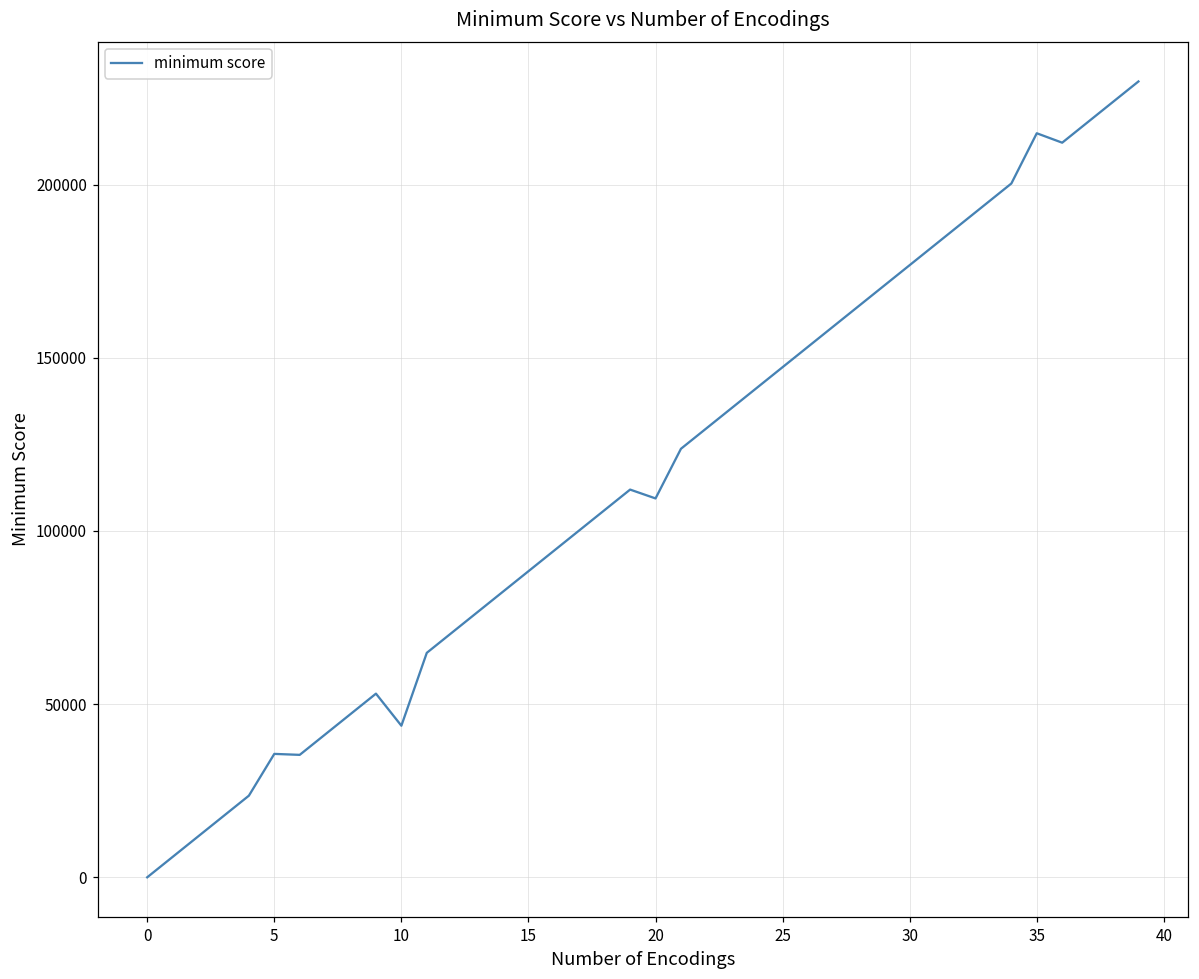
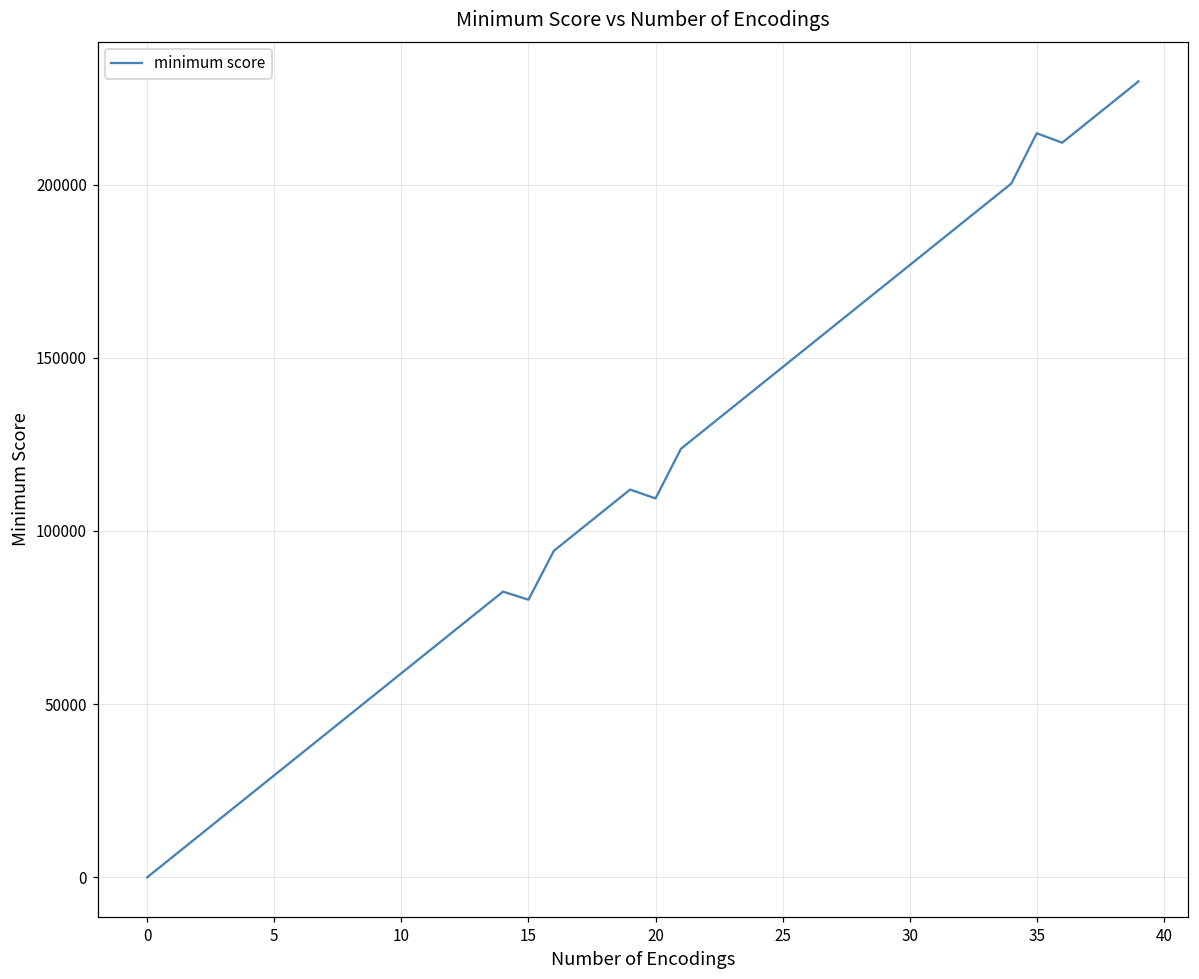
5: 36000 -> 29000
10: 44000 -> 59000
15: 88000 -> 80000
